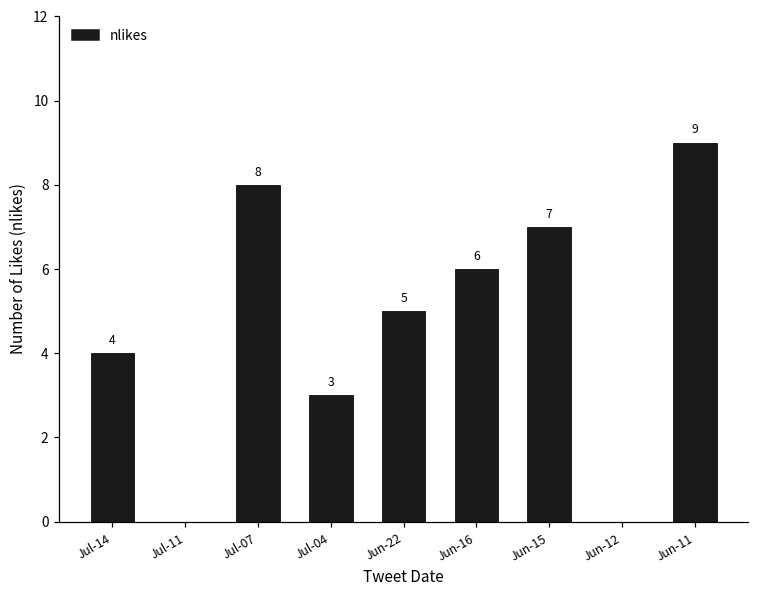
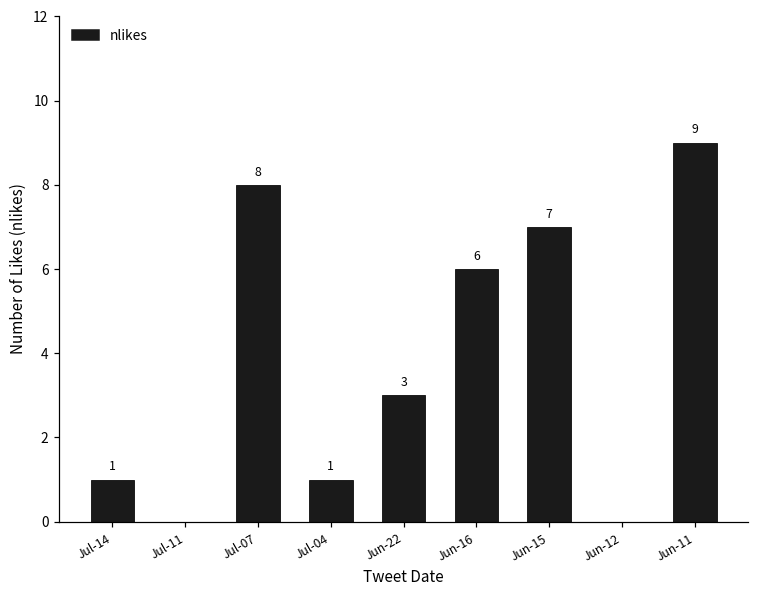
Jul-14: 4 -> 1
Jul-04: 3 -> 1
Jun-22: 5 -> 3
